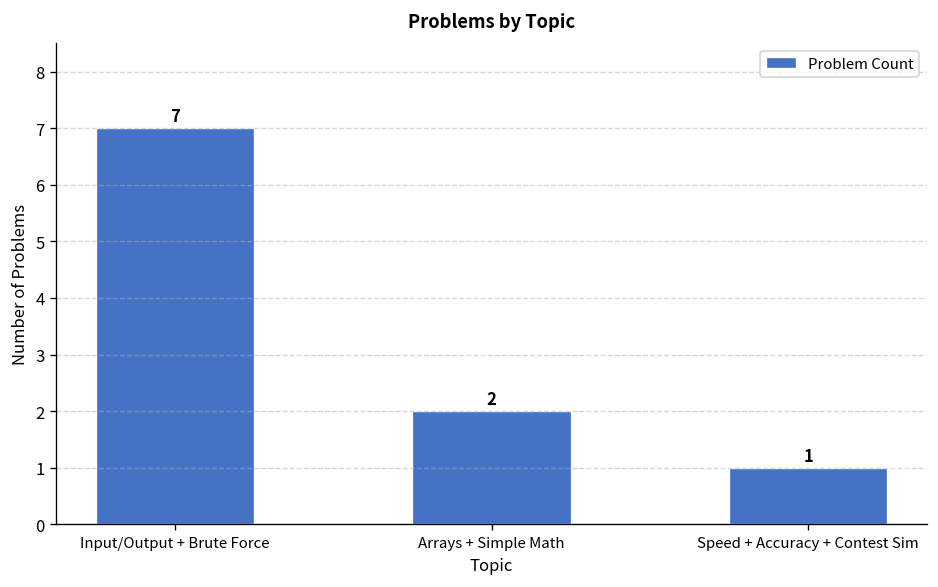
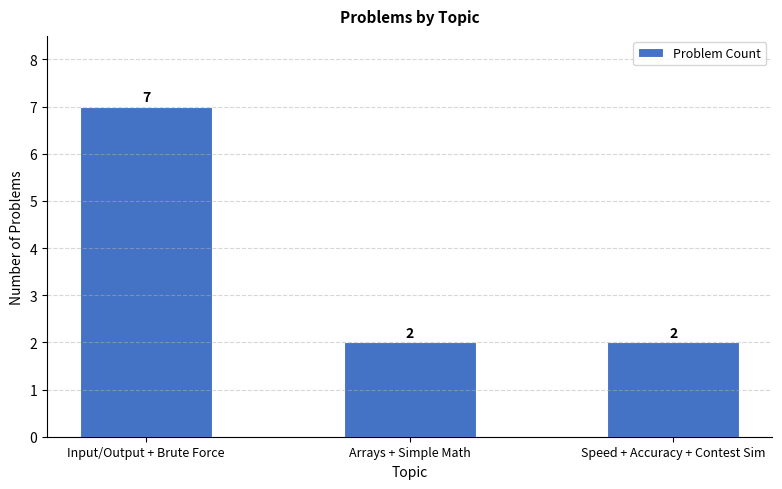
Speed + Accuracy + Contest Sim: 1 -> 2
